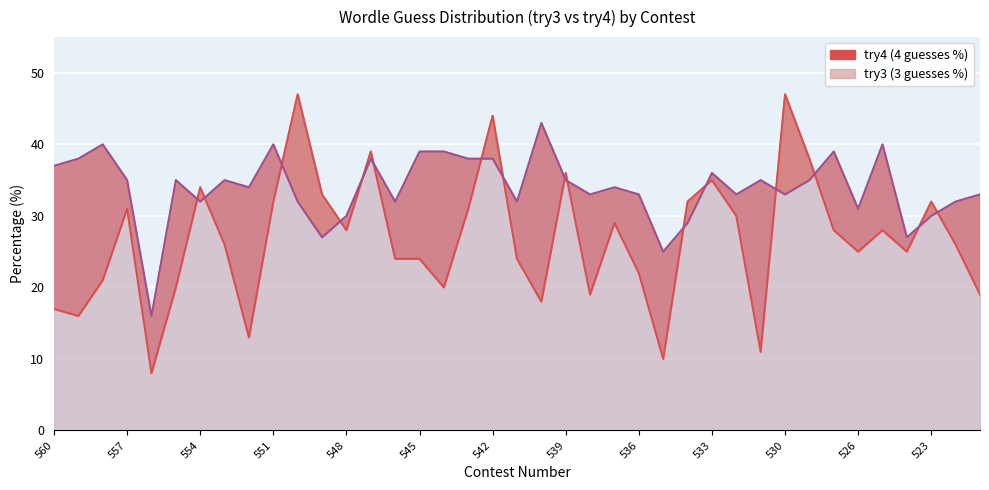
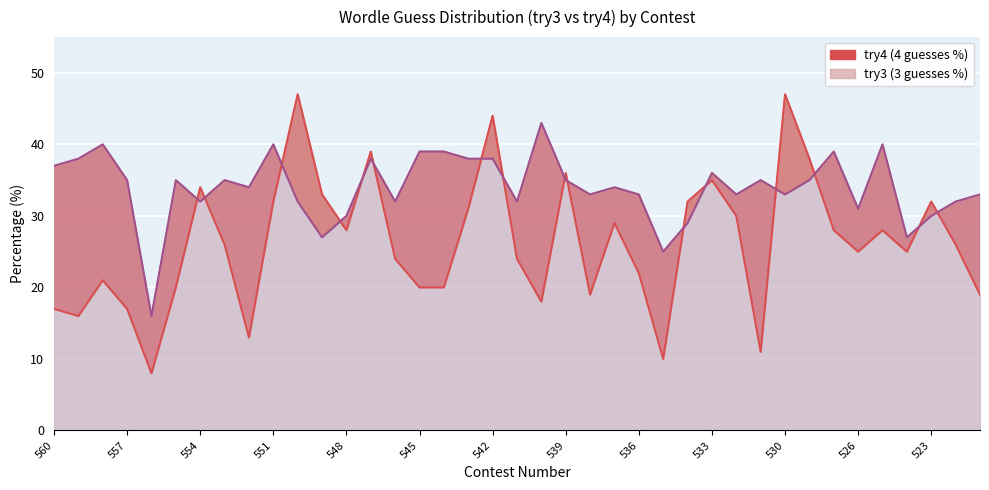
try3 (3 guesses %), 557: 31 -> 17
try3 (3 guesses %), 545: 24 -> 20
